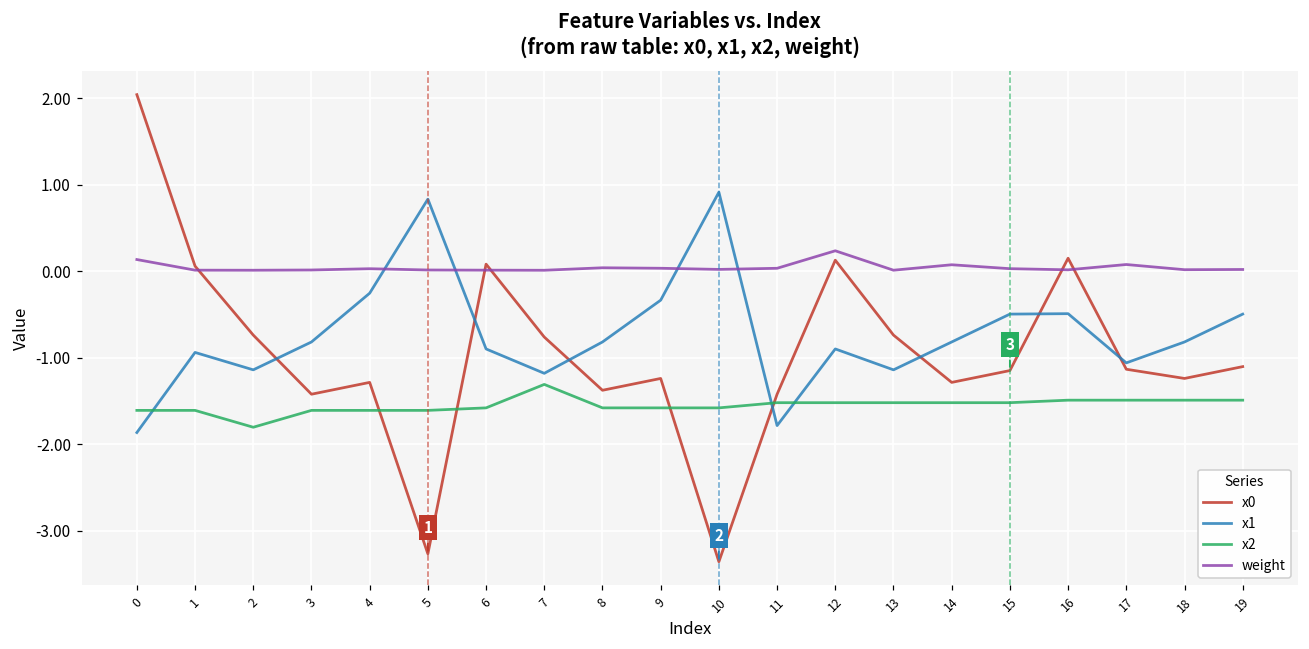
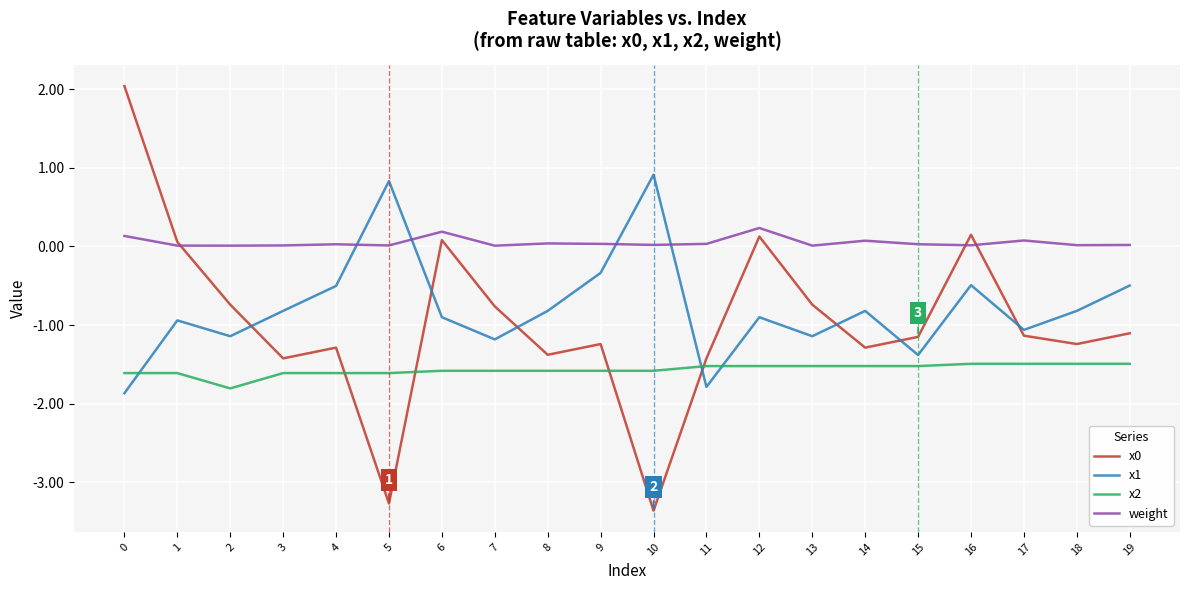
x1, 4: -0.3 -> -0.5
weight, 6: 0.0 -> 0.2
x2, 7: -1.3 -> -1.6
x1, 15: -0.5 -> -1.4
